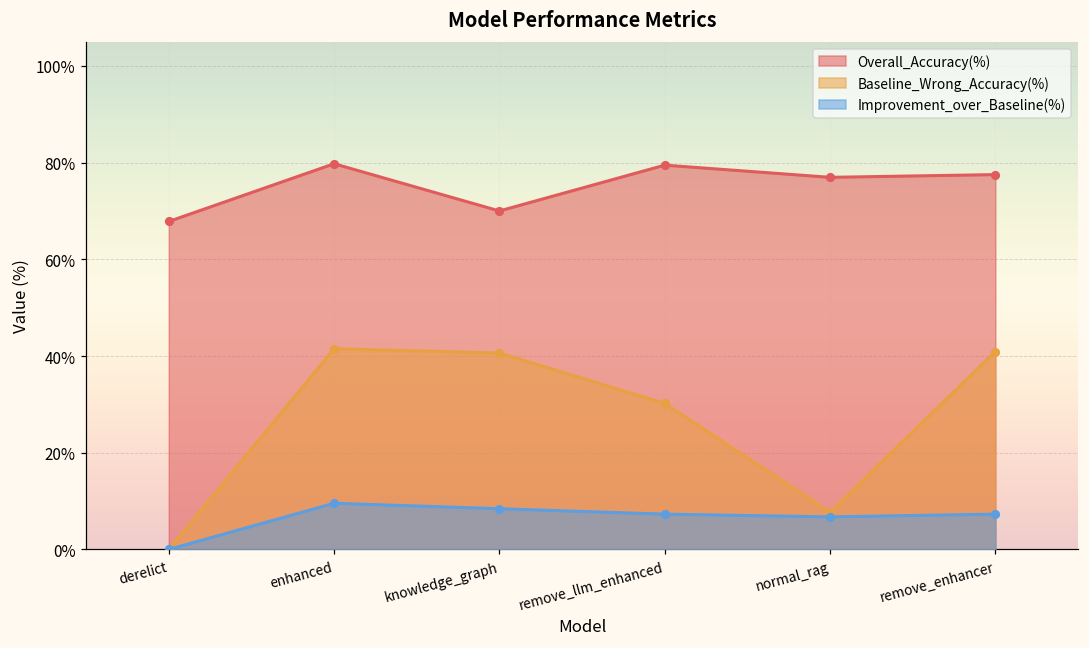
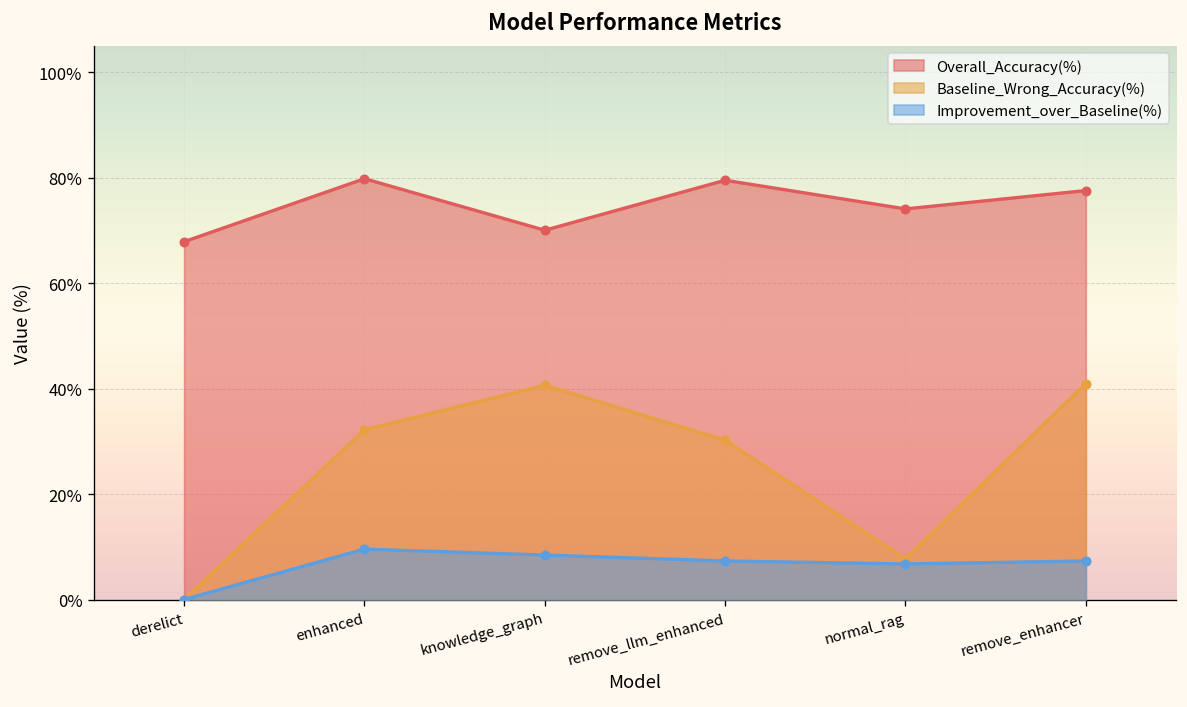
Baseline_Wrong_Accuracy(%), enhanced: 42% -> 32%
Overall_Accuracy(%), normal_rag: 77% -> 74%
